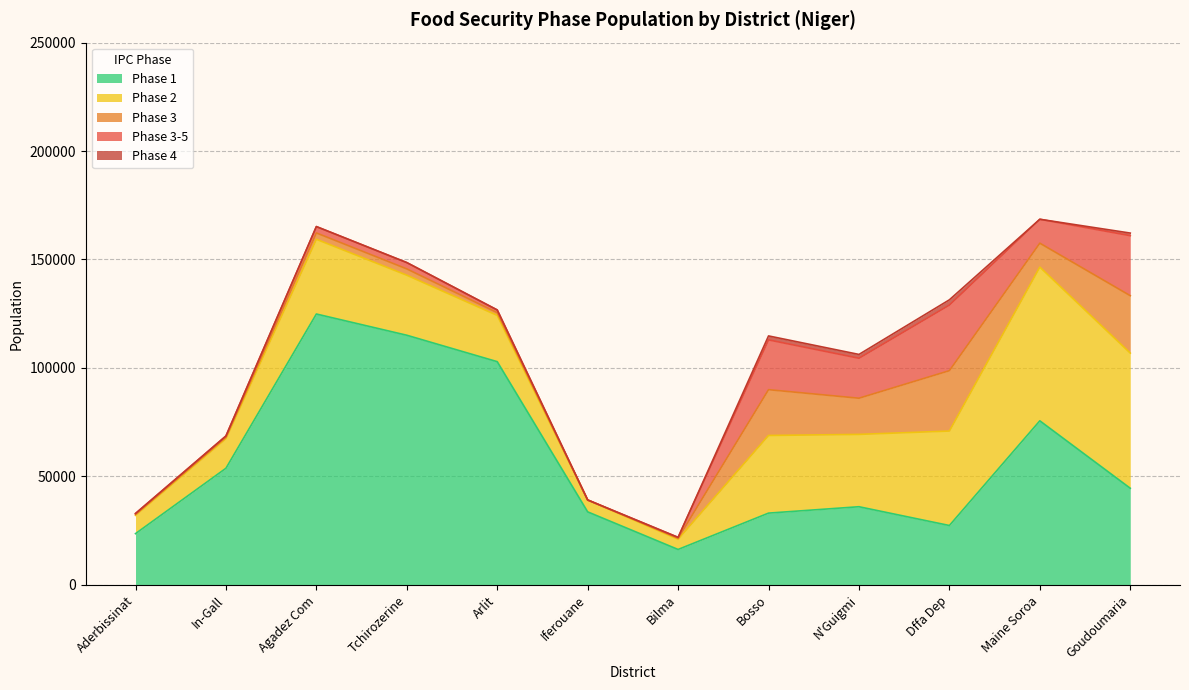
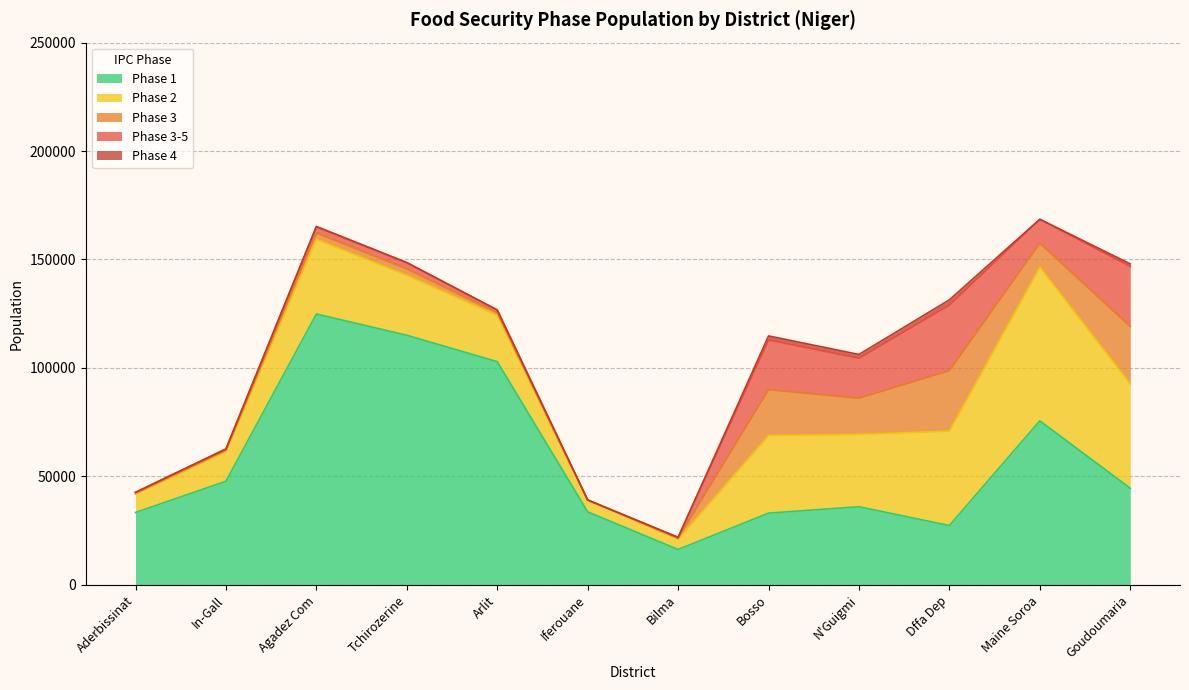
Phase 1, Aderbissinat: 24000 -> 33000
Phase 1, In-Gall: 54000 -> 48000
Phase 2, Goudoumaria: 62000 -> 48000
